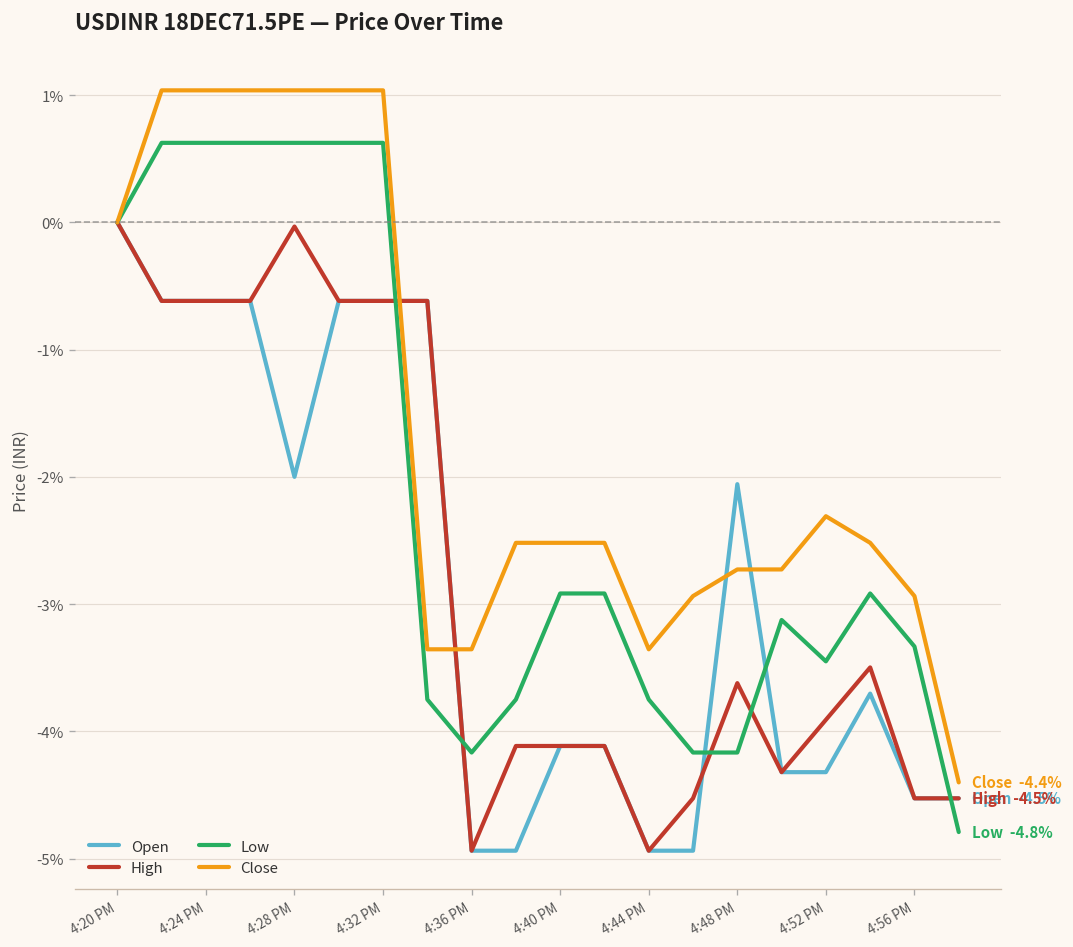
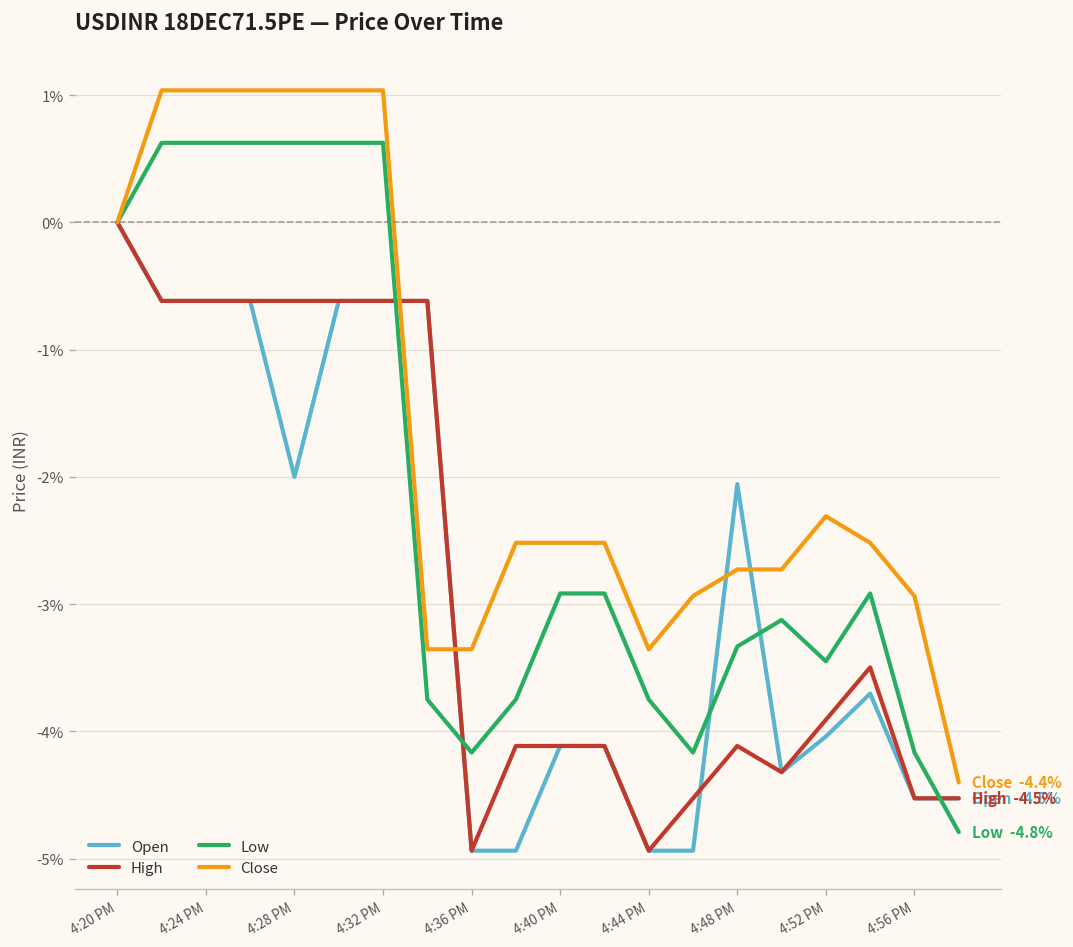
High, 4:28 PM: -0.03% -> -0.62%
High, 4:48 PM: -3.62% -> -4.12%
Low, 4:48 PM: -4.17% -> -3.33%
Open, 4:52 PM: -4.32% -> -4.04%
Low, 4:56 PM: -3.33% -> -4.17%
